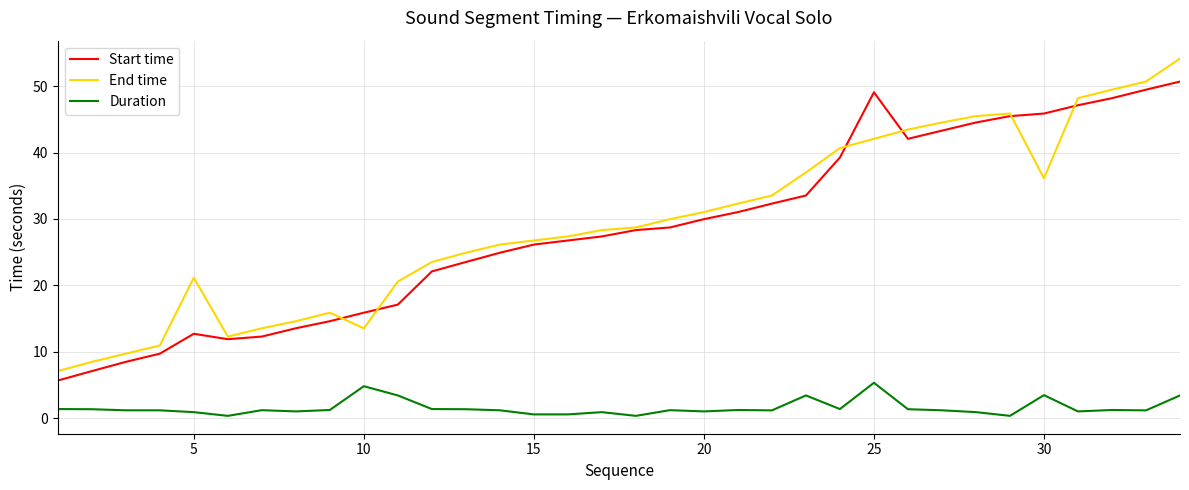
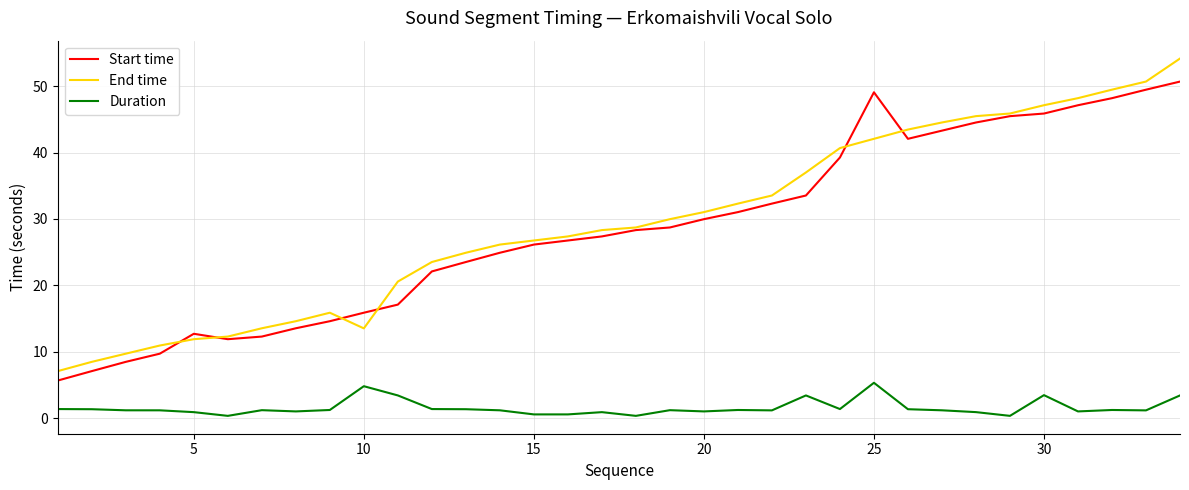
End time, 5: 21 -> 12
End time, 30: 36 -> 47
